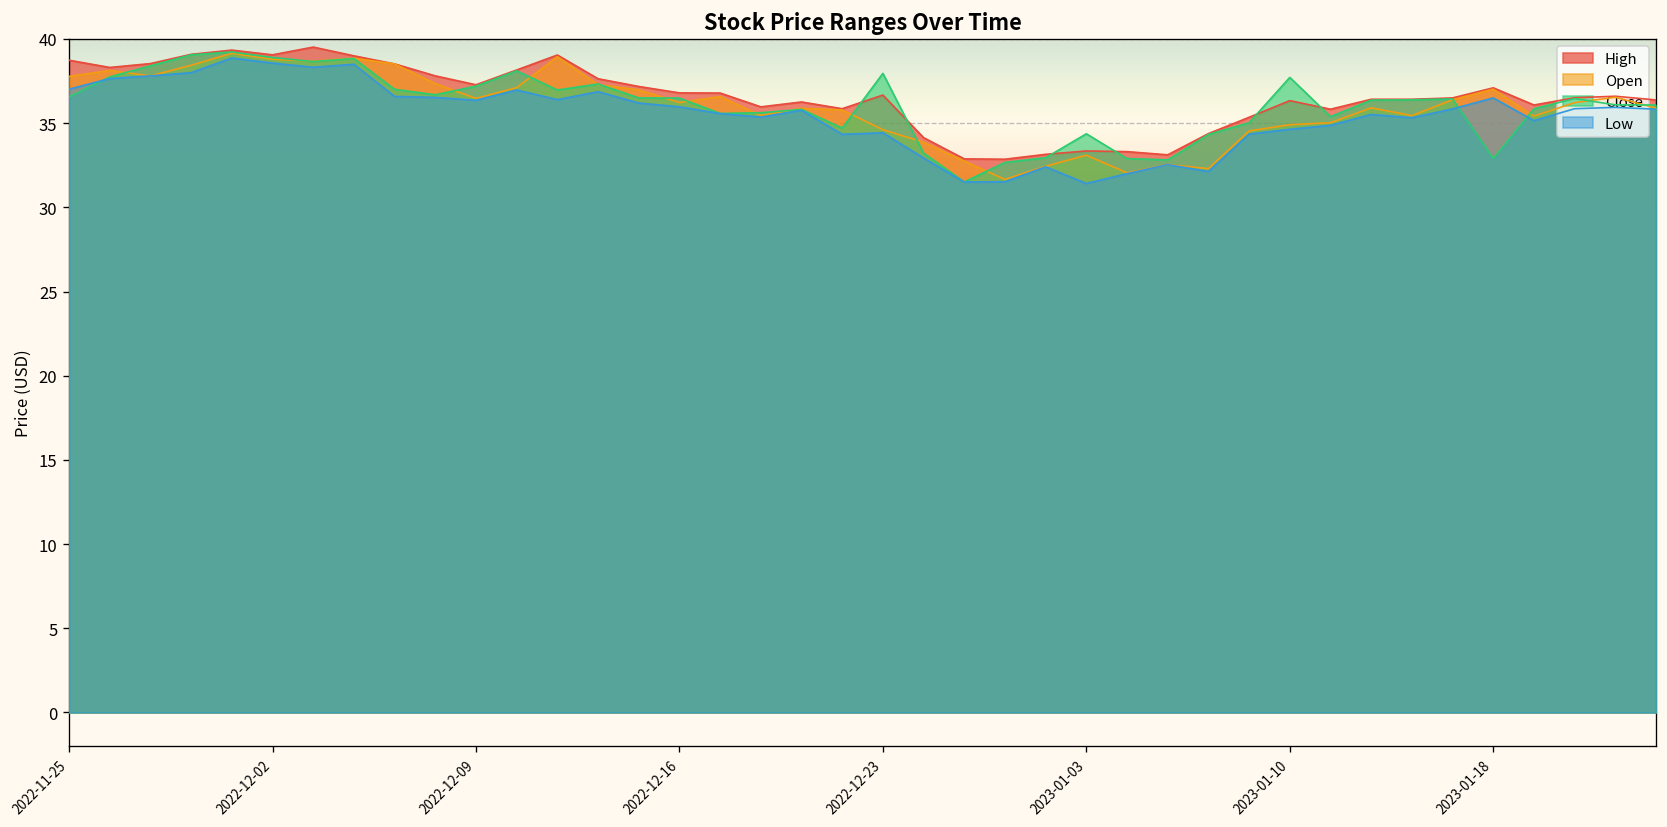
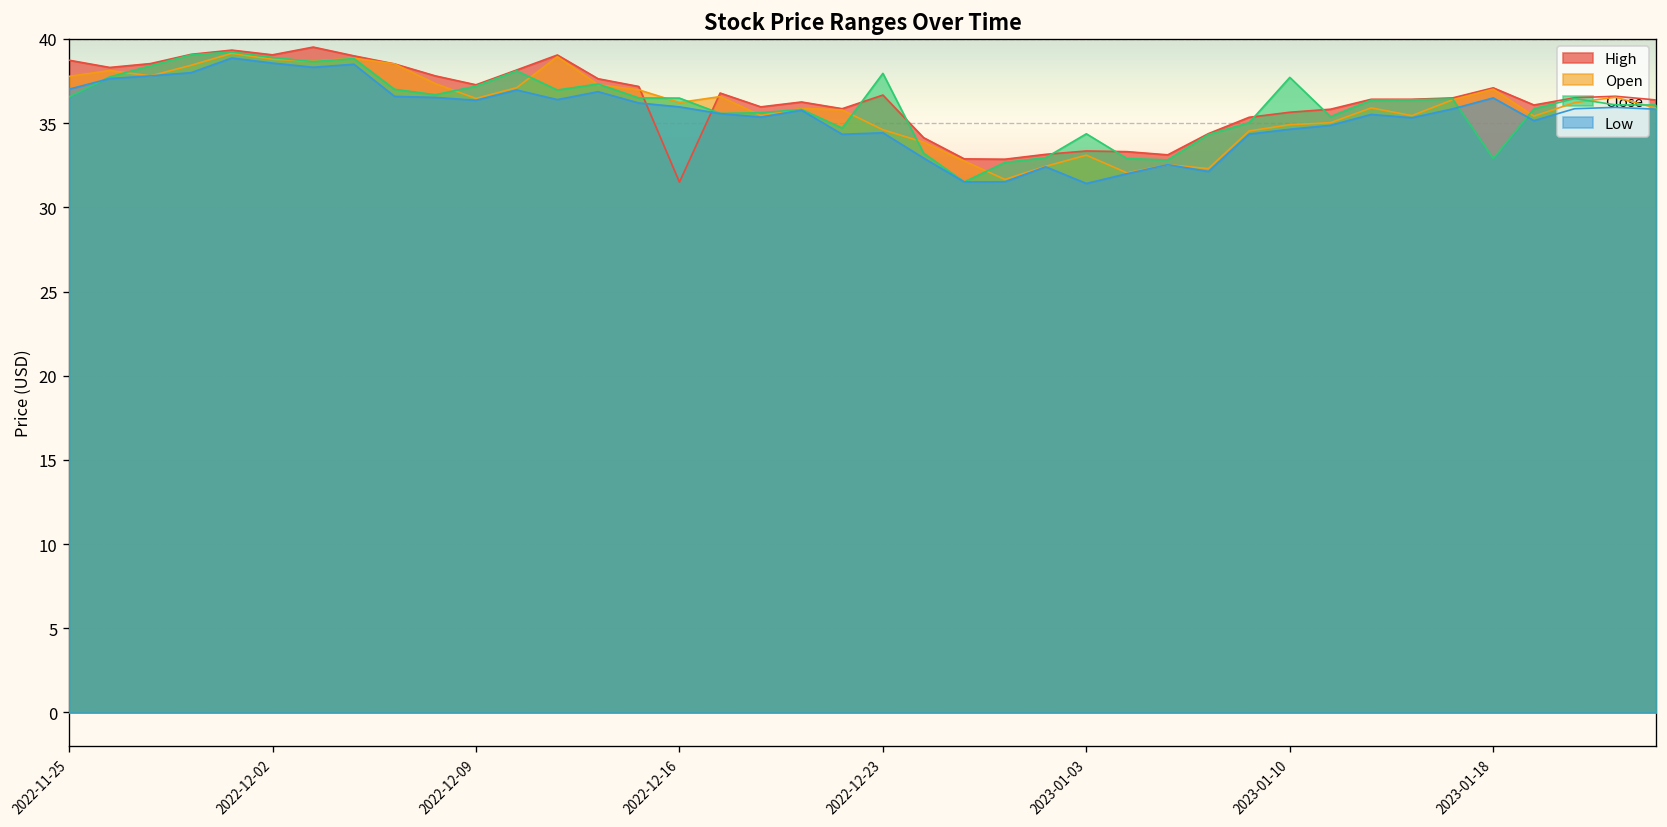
High, 2022-12-16: 36.8 -> 31.5
High, 2023-01-10: 36.3 -> 35.7
